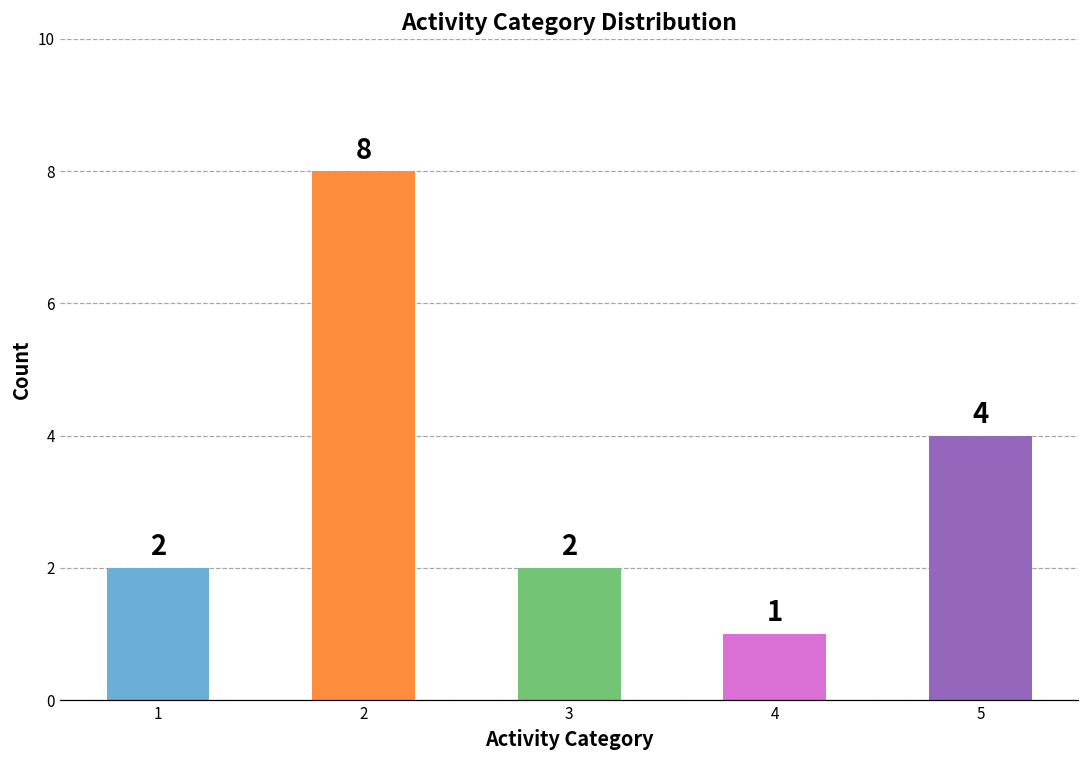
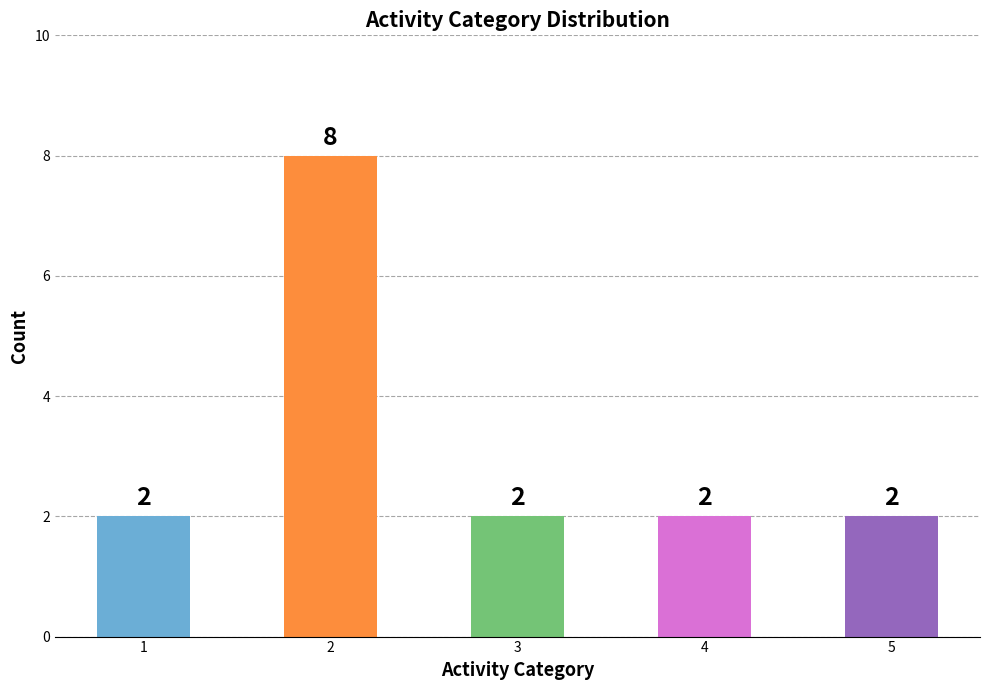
4: 1 -> 2
5: 4 -> 2
